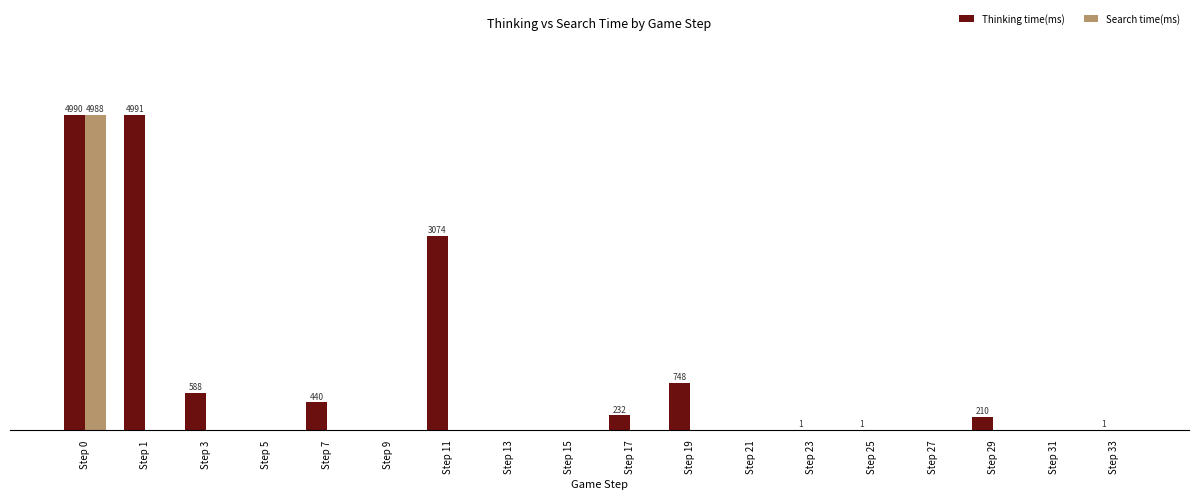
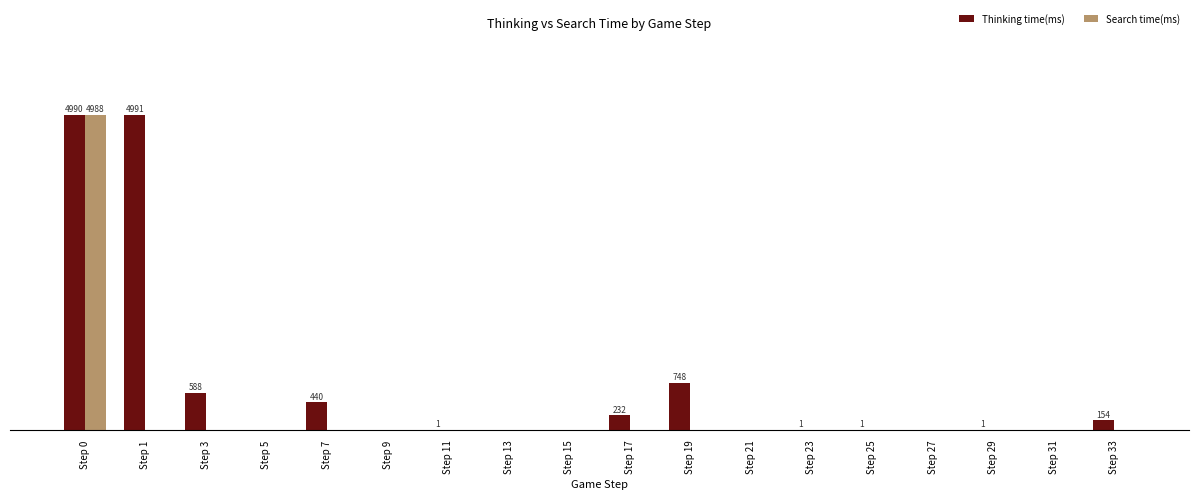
Thinking time(ms), Step 11: 3074 -> 1
Thinking time(ms), Step 29: 210 -> 1
Thinking time(ms), Step 33: 1 -> 154
